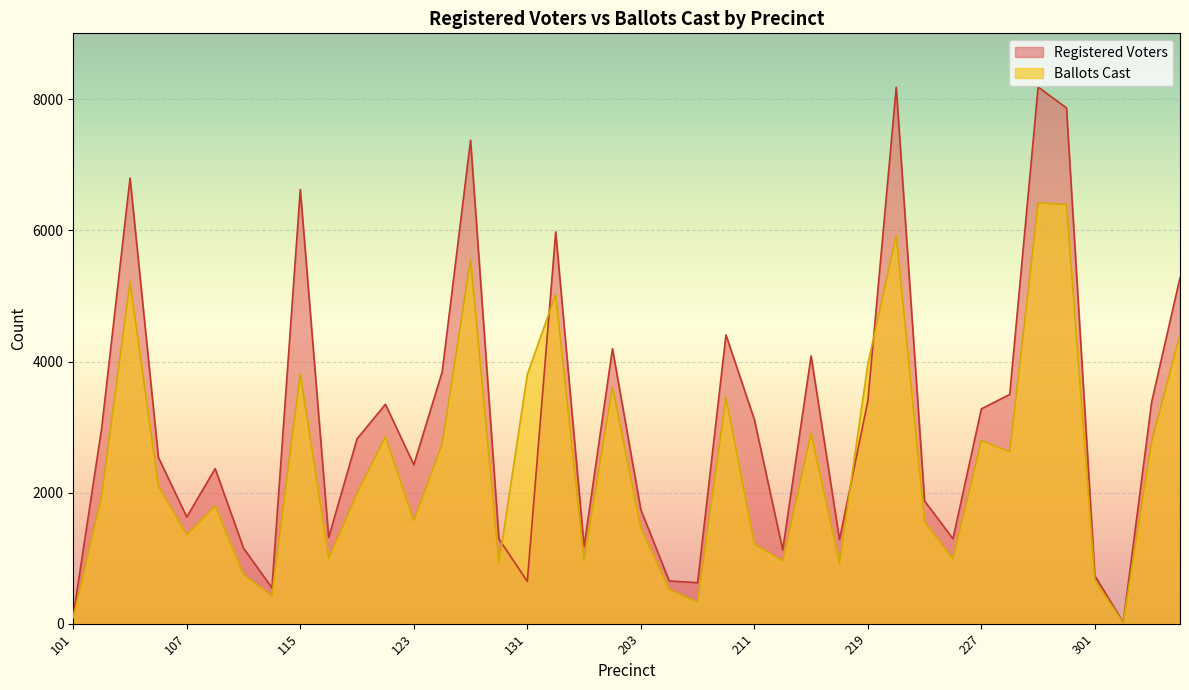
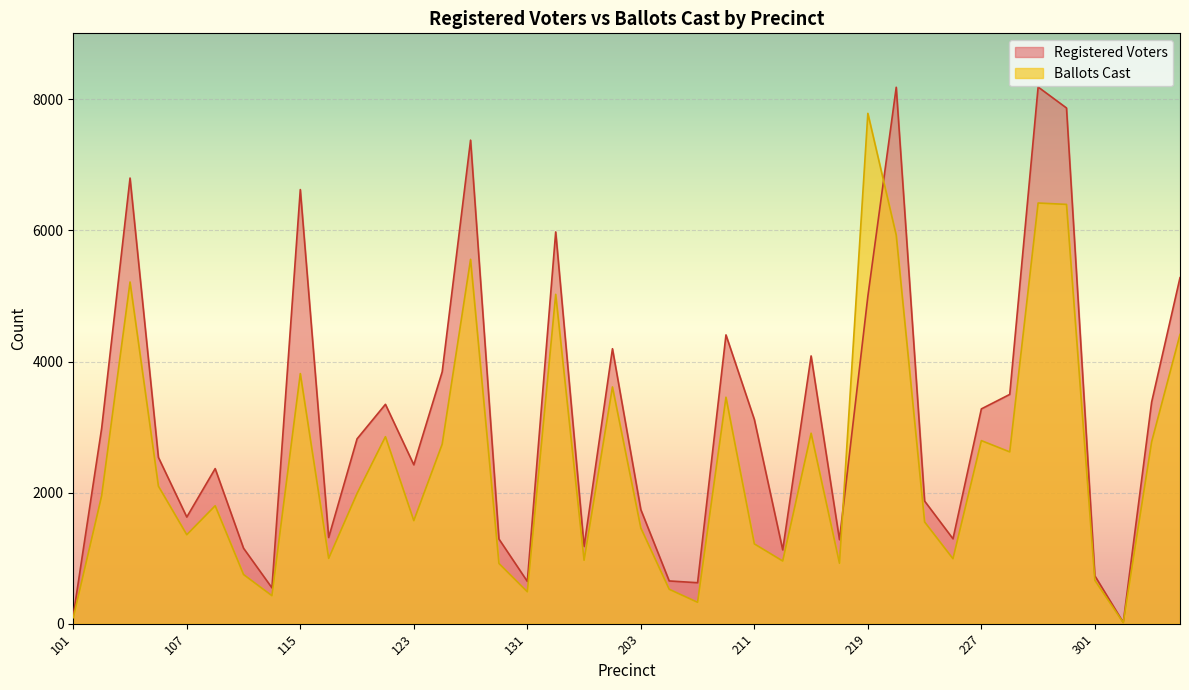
Ballots Cast, 131: 3800 -> 500
Registered Voters, 219: 3400 -> 5000
Ballots Cast, 219: 4000 -> 7800
